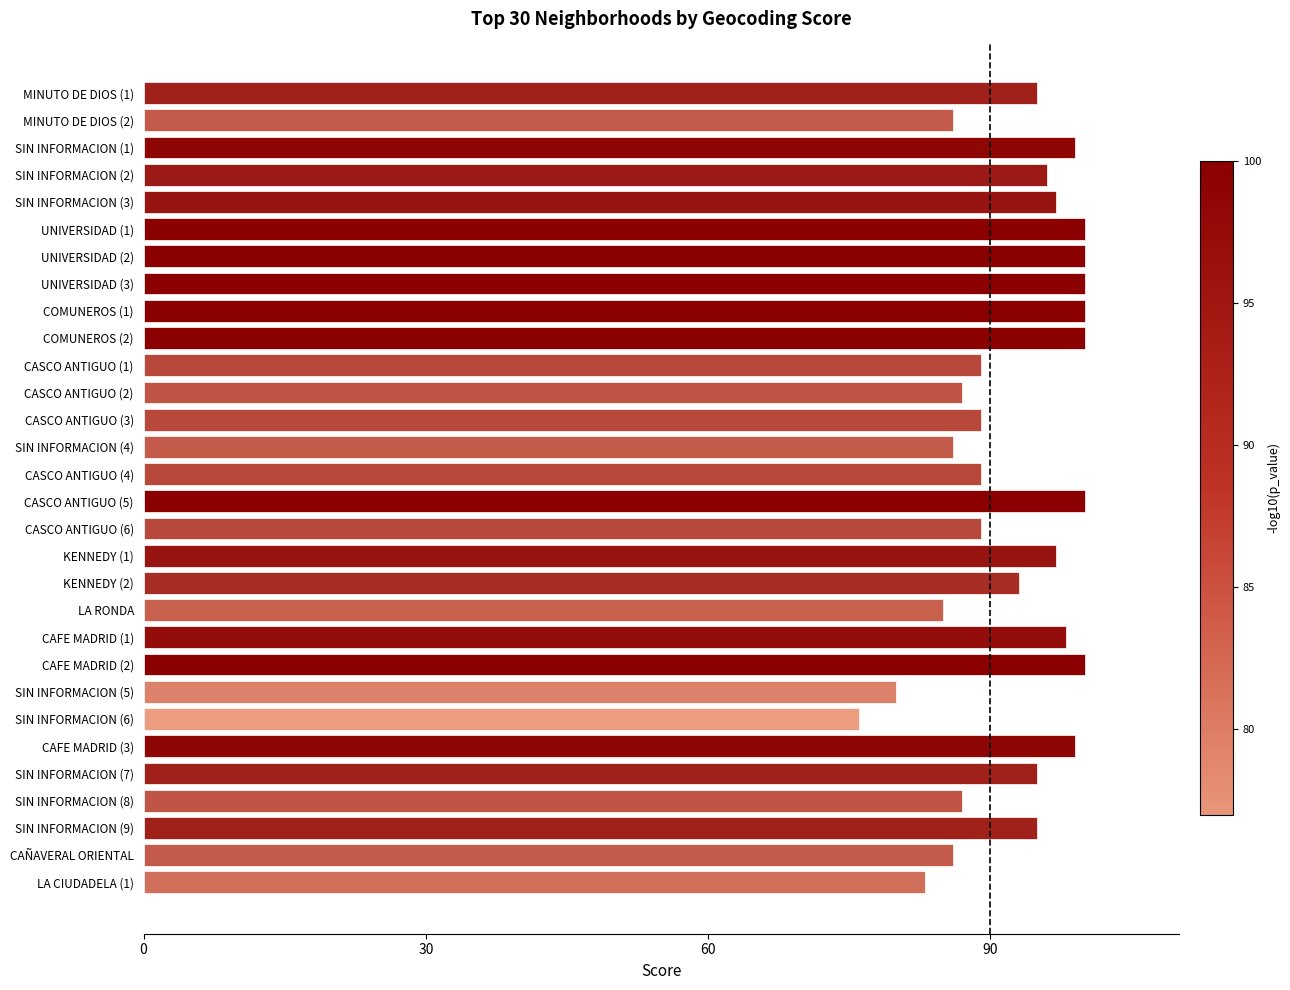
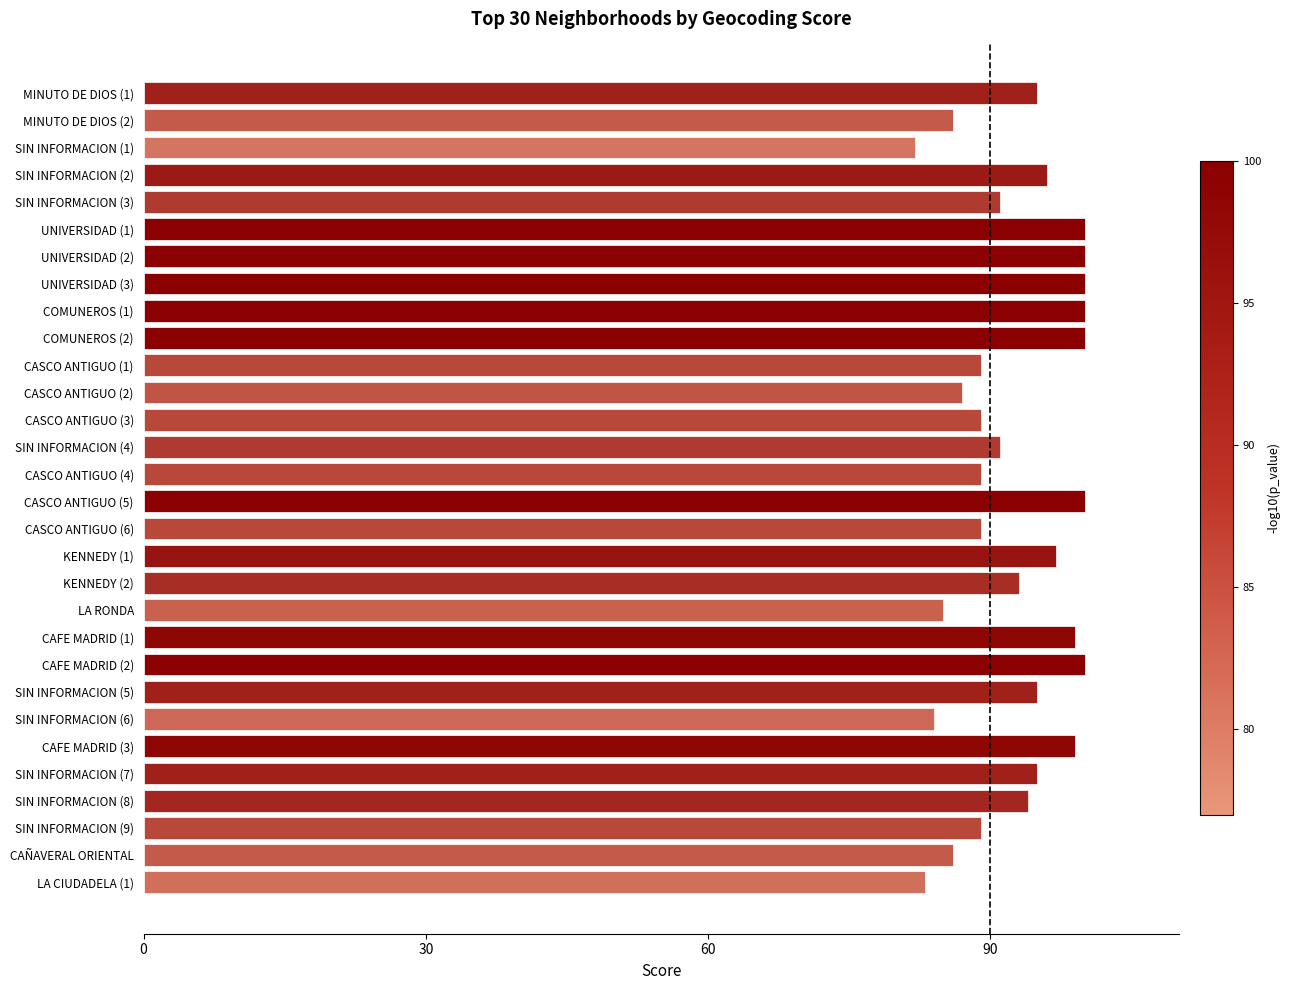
SIN INFORMACION (1): 99 -> 82
SIN INFORMACION (3): 97 -> 91
SIN INFORMACION (4): 86 -> 91
CAFE MADRID (1): 98 -> 99
SIN INFORMACION (5): 80 -> 95
SIN INFORMACION (6): 76 -> 84
SIN INFORMACION (8): 87 -> 94
SIN INFORMACION (9): 95 -> 89
